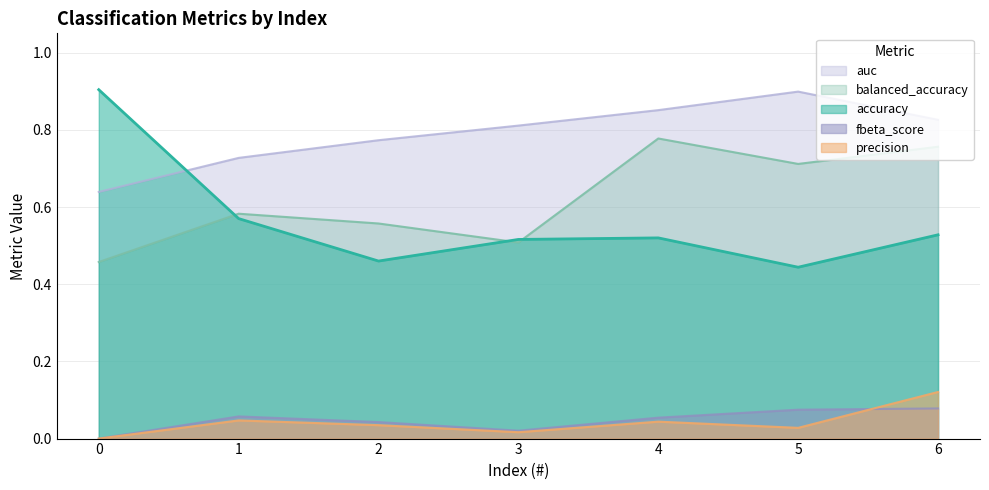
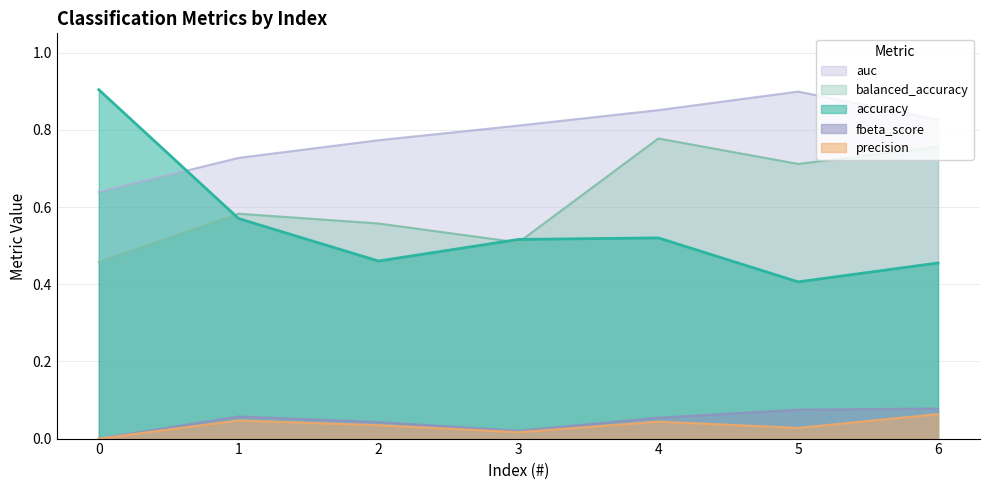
accuracy, 5: 0.44 -> 0.41
accuracy, 6: 0.53 -> 0.46
precision, 6: 0.12 -> 0.06
